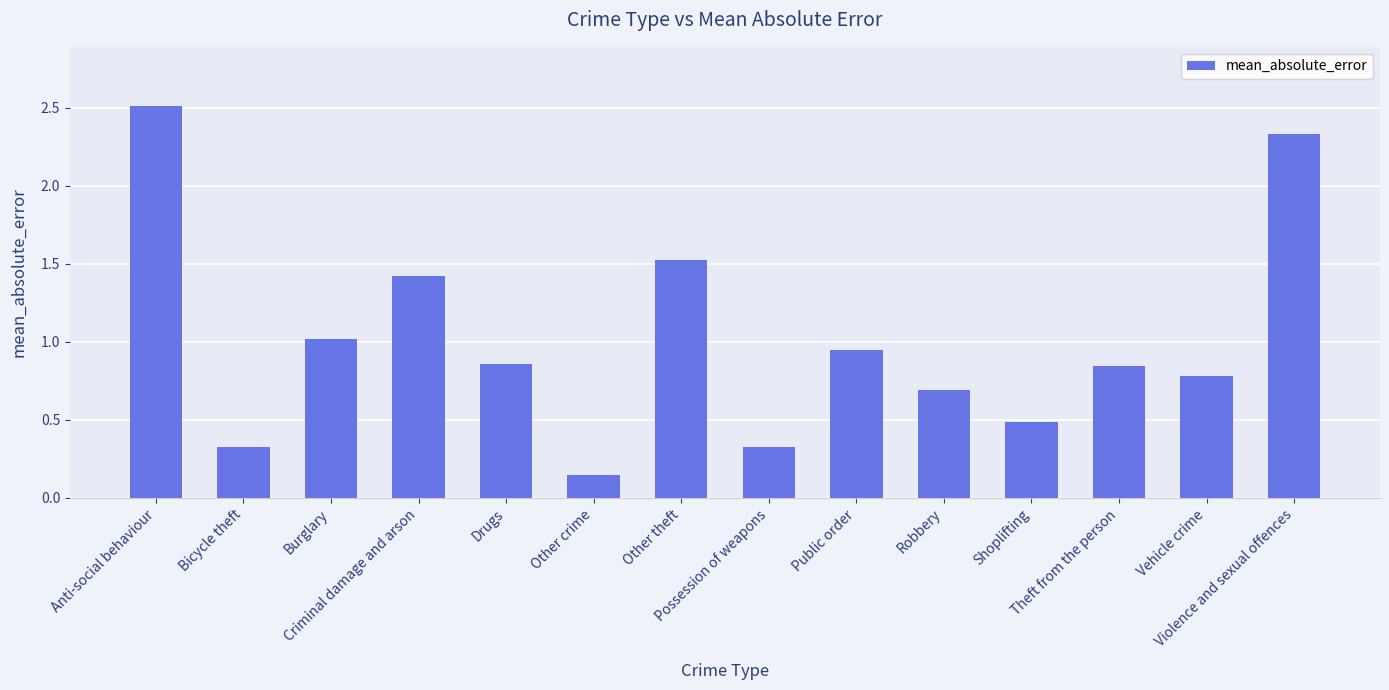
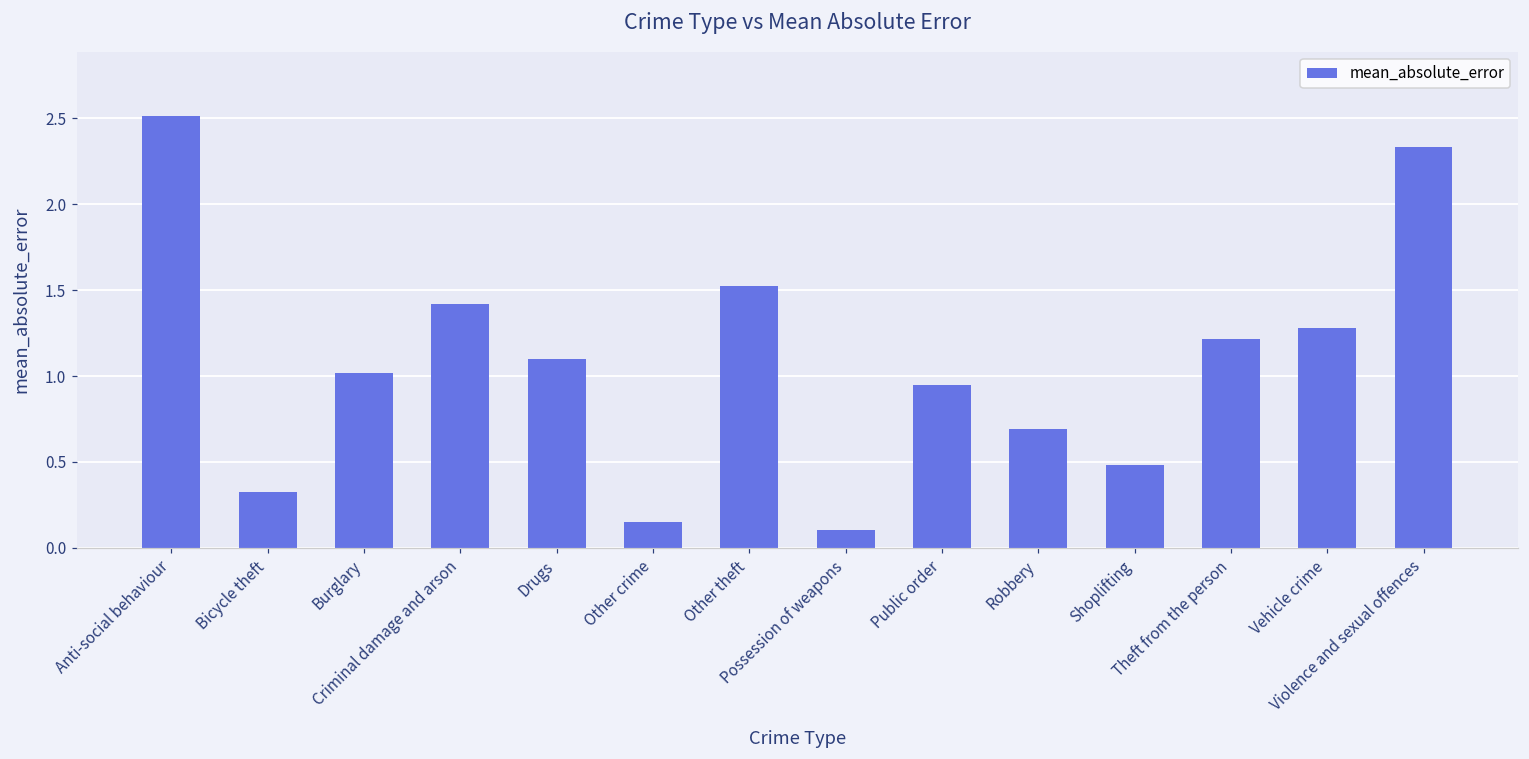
Drugs: 0.86 -> 1.10
Possession of weapons: 0.33 -> 0.11
Theft from the person: 0.85 -> 1.21
Vehicle crime: 0.78 -> 1.28
